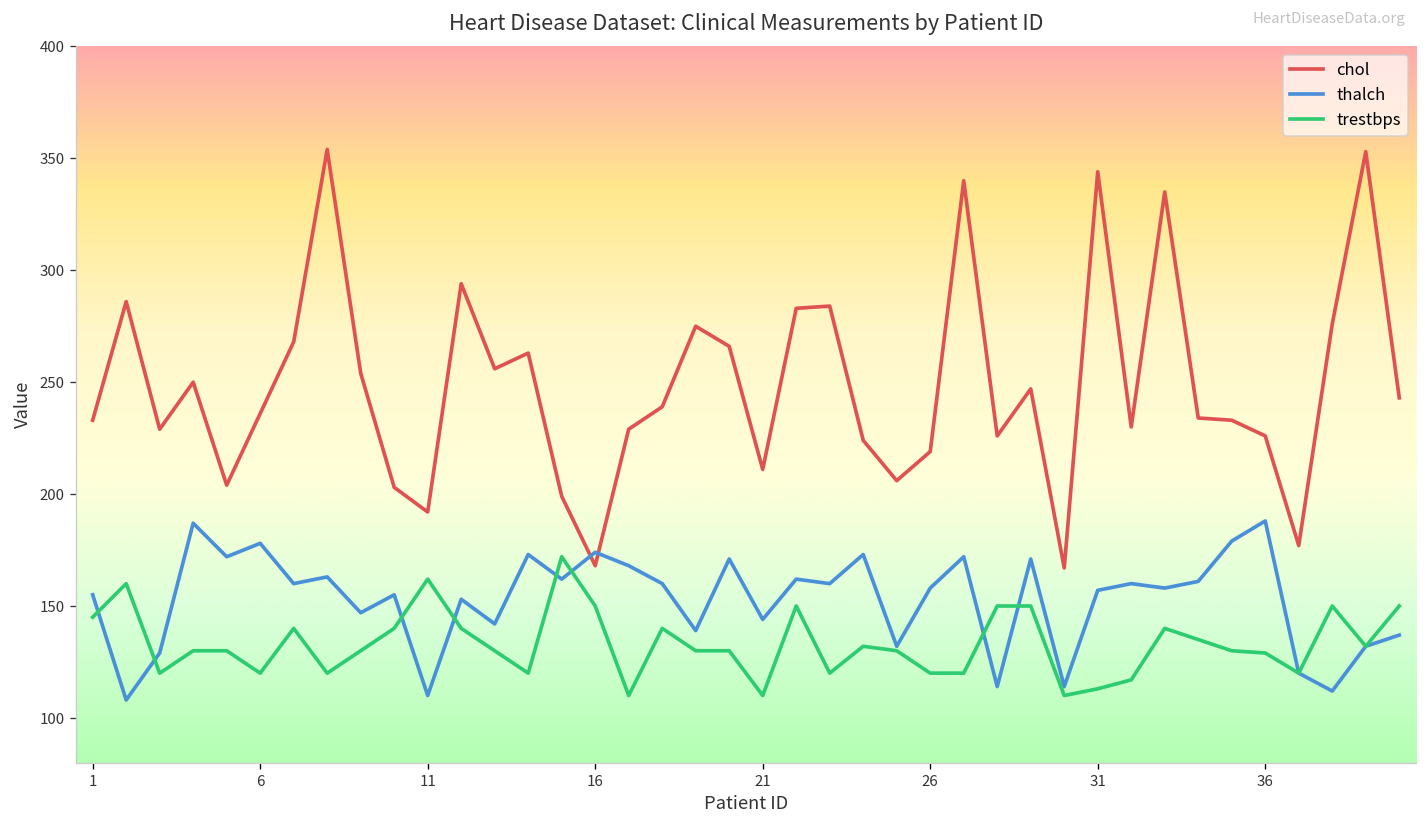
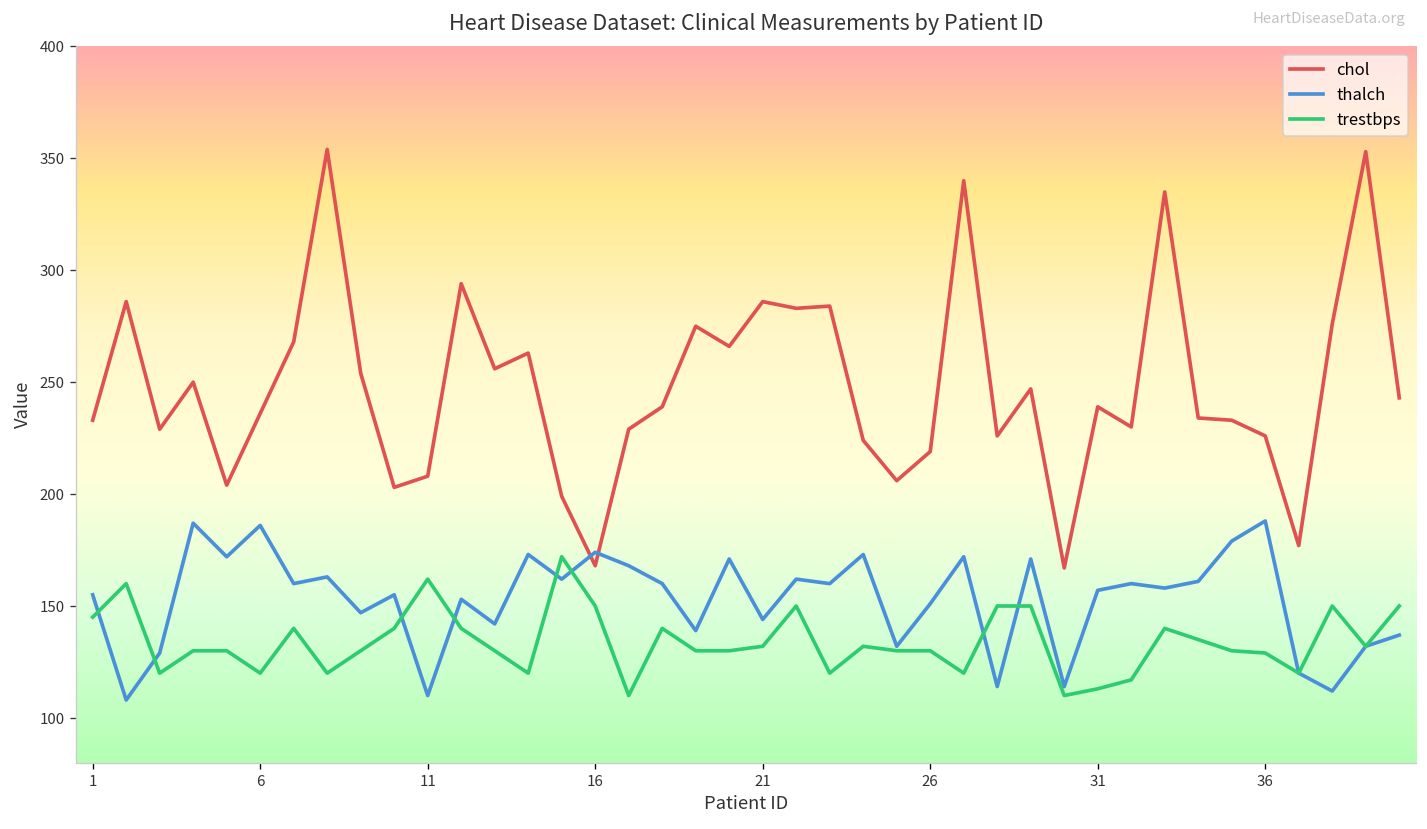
thalch, 6: 178 -> 186
chol, 11: 192 -> 208
chol, 21: 211 -> 286
trestbps, 21: 110 -> 132
thalch, 26: 158 -> 151
trestbps, 26: 120 -> 130
chol, 31: 344 -> 239
